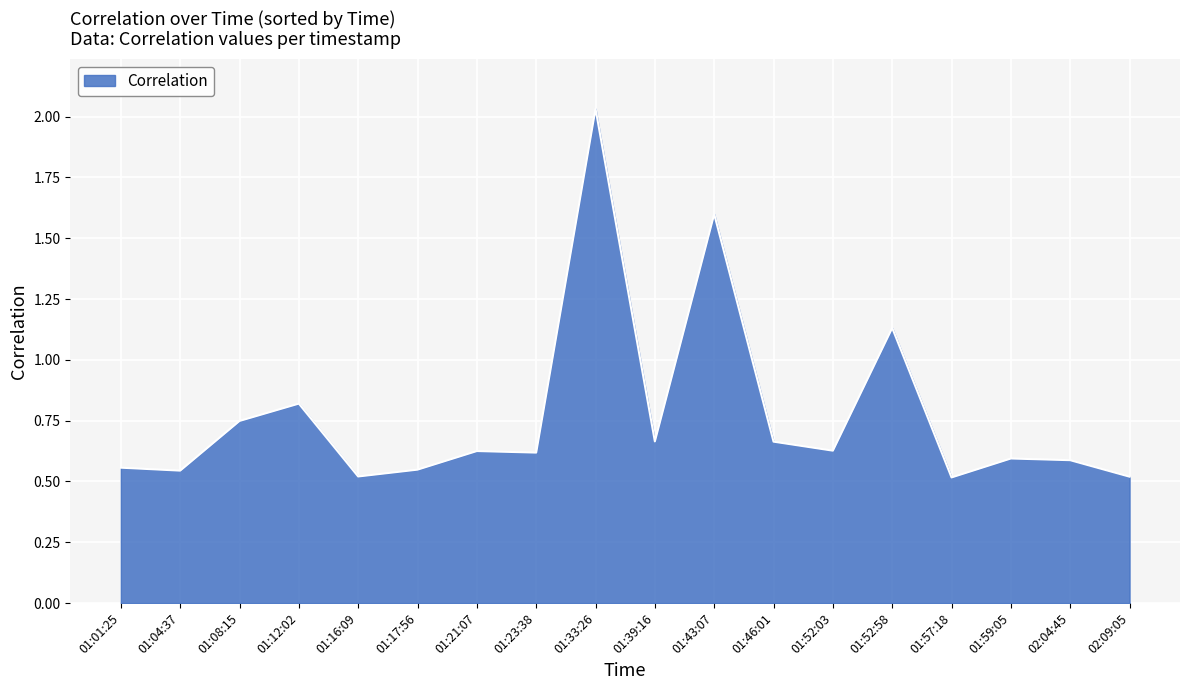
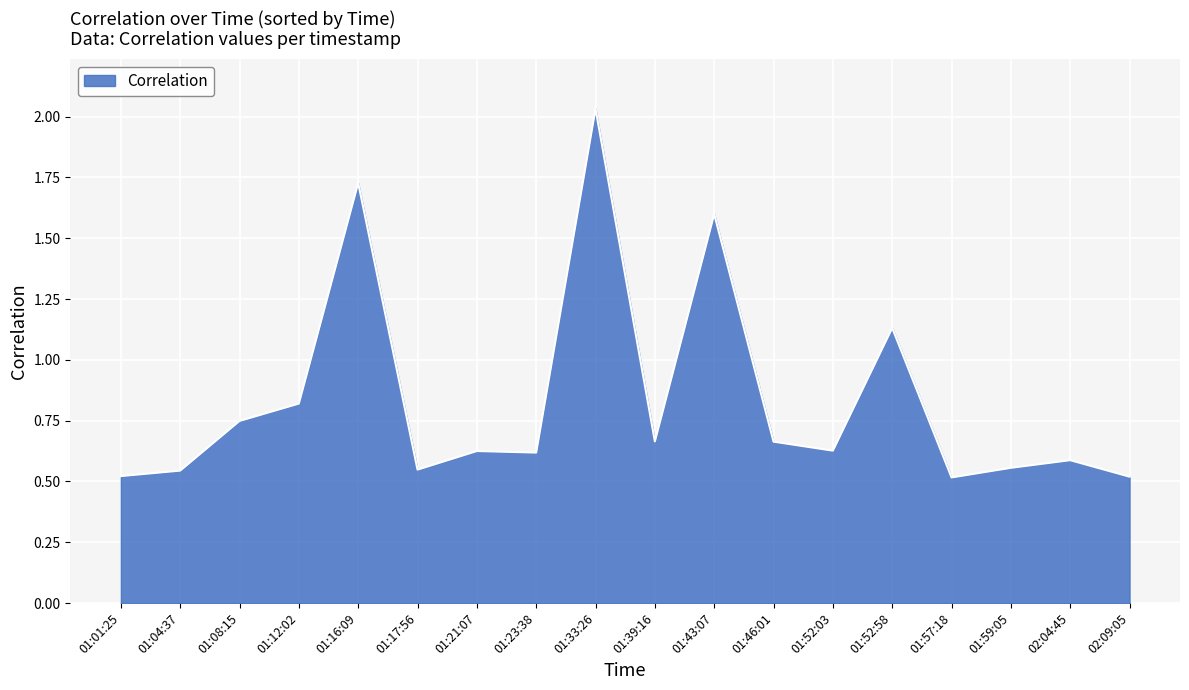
01:01:25: 0.56 -> 0.52
01:16:09: 0.52 -> 1.73
01:59:05: 0.59 -> 0.56
